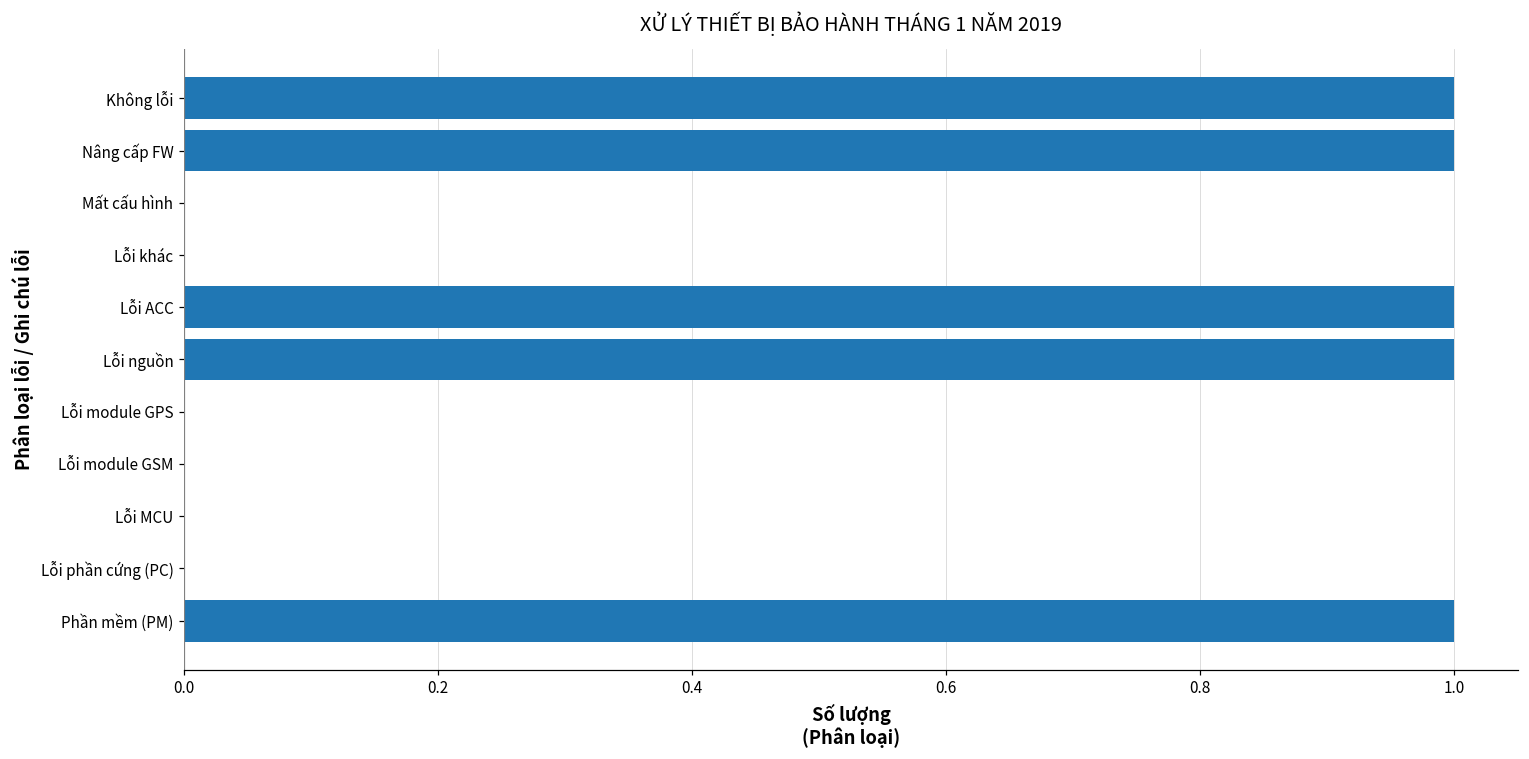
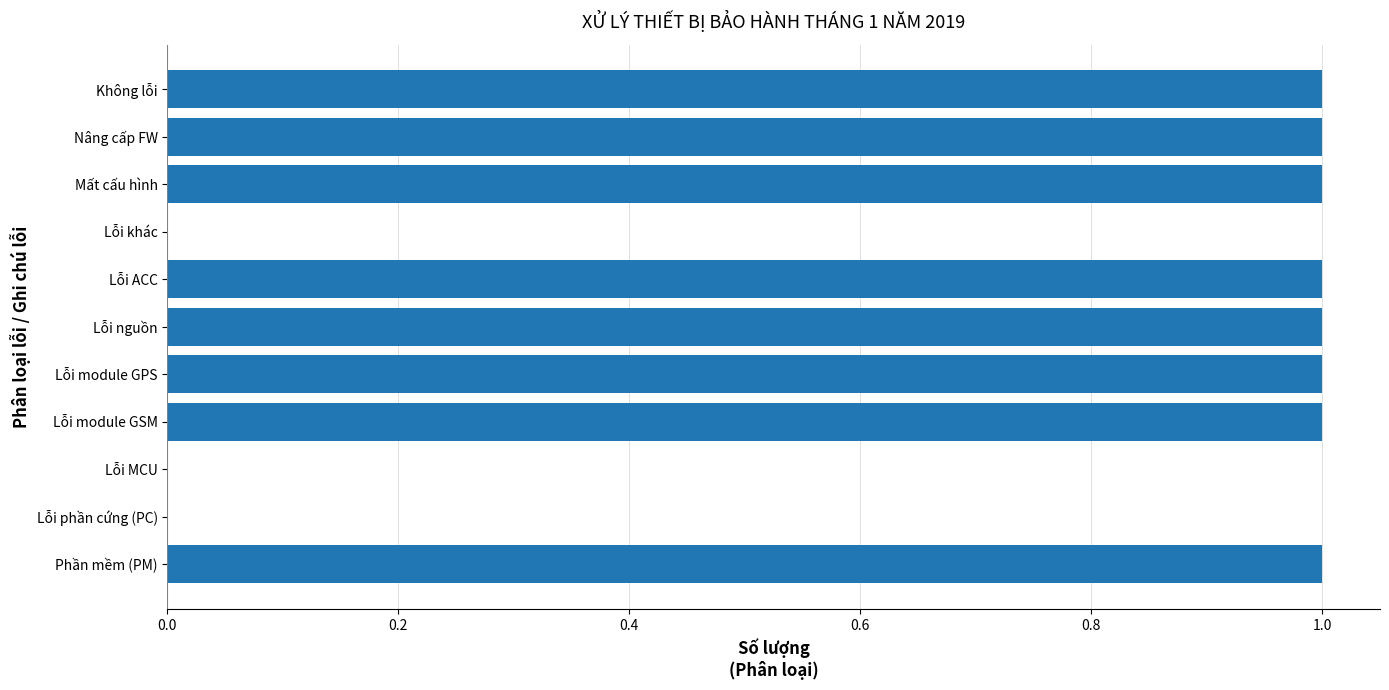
Mất cấu hình: 0 -> 1
Lỗi module GPS: 0 -> 1
Lỗi module GSM: 0 -> 1
